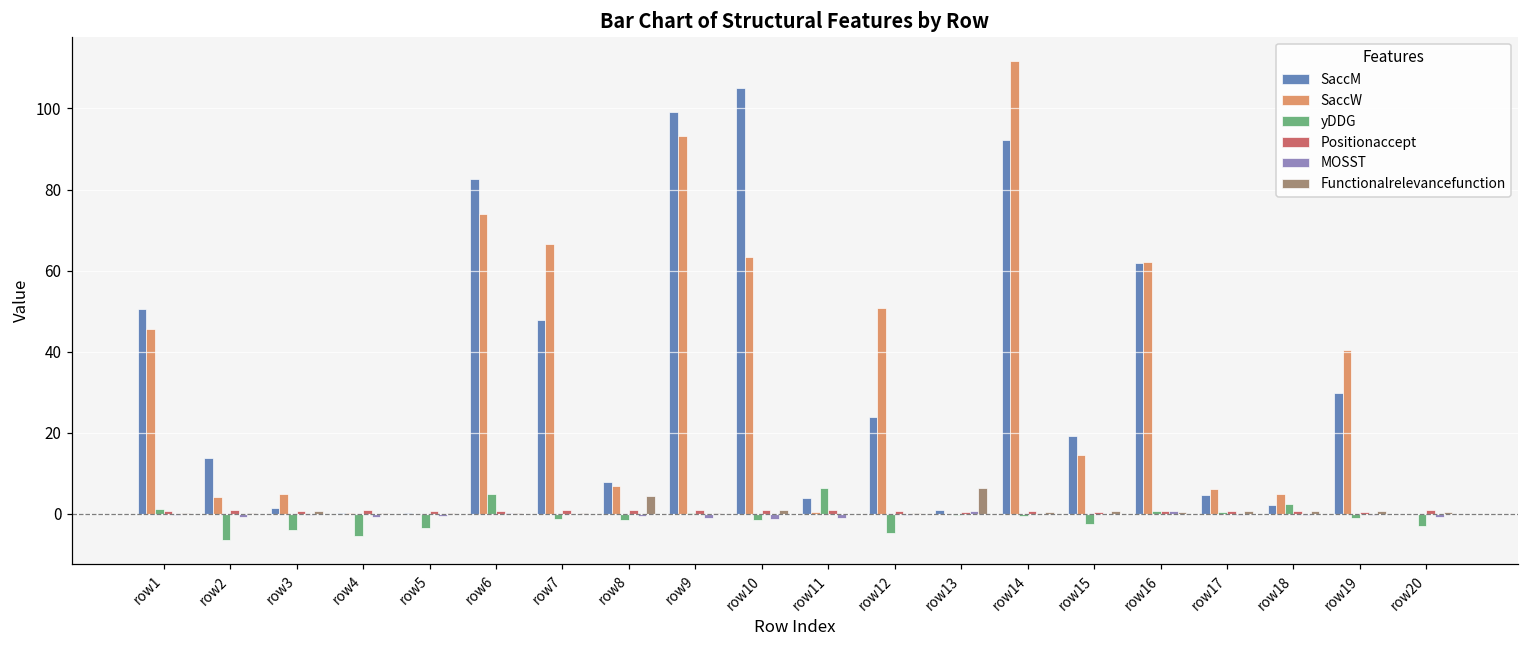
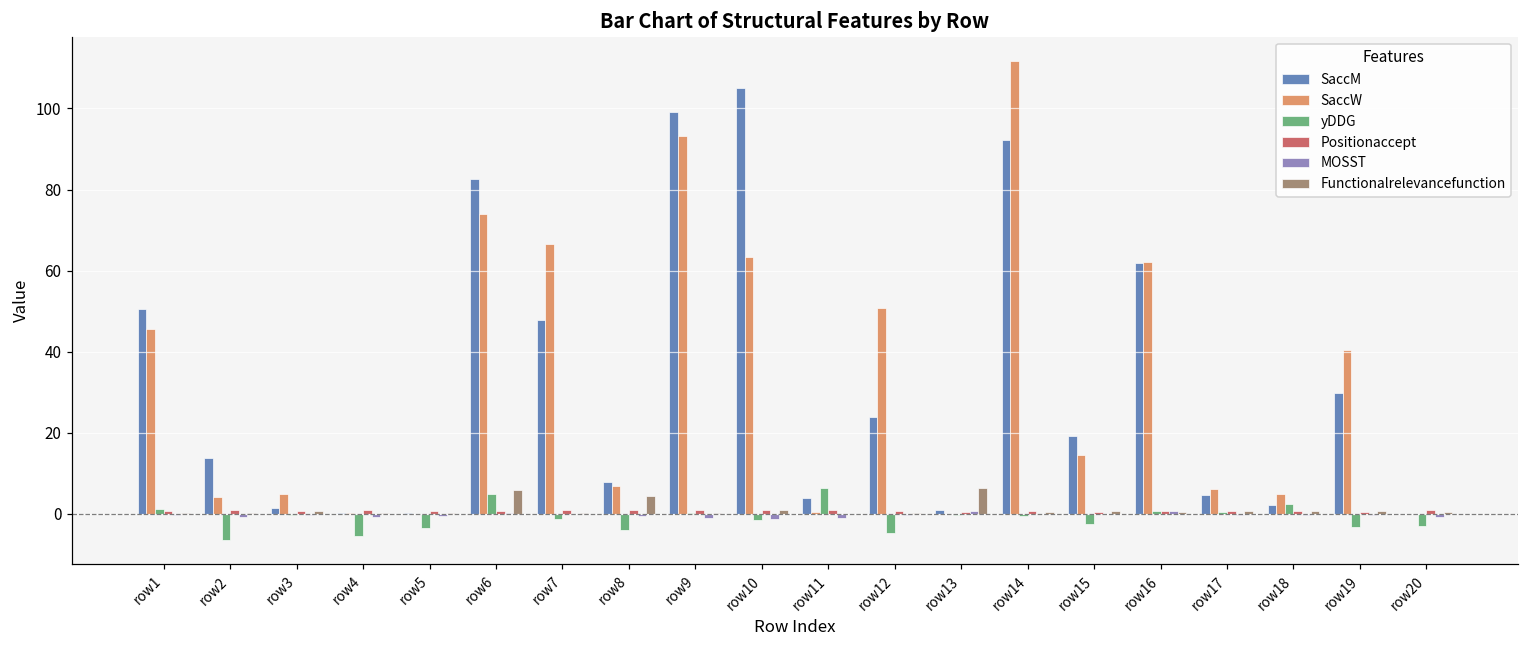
yDDG, row3: -4 -> 0
Functionalrelevancefunction, row6: 0 -> 6
yDDG, row8: -2 -> -4
yDDG, row19: -1 -> -3
